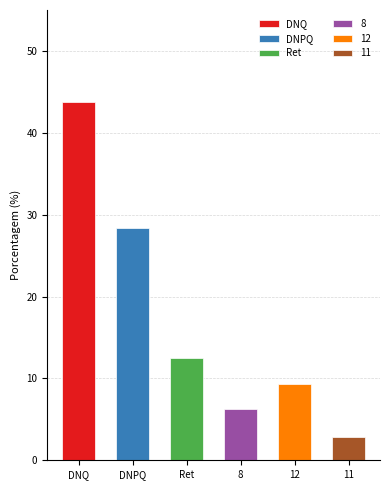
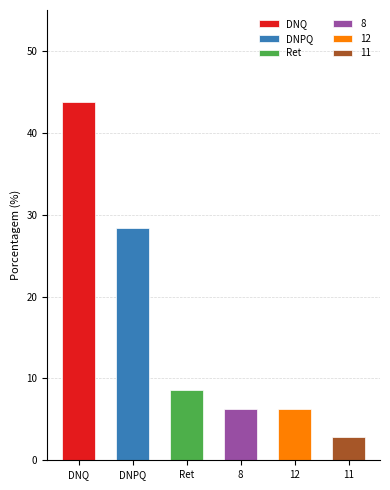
Ret: 13 -> 9
12: 9 -> 6
